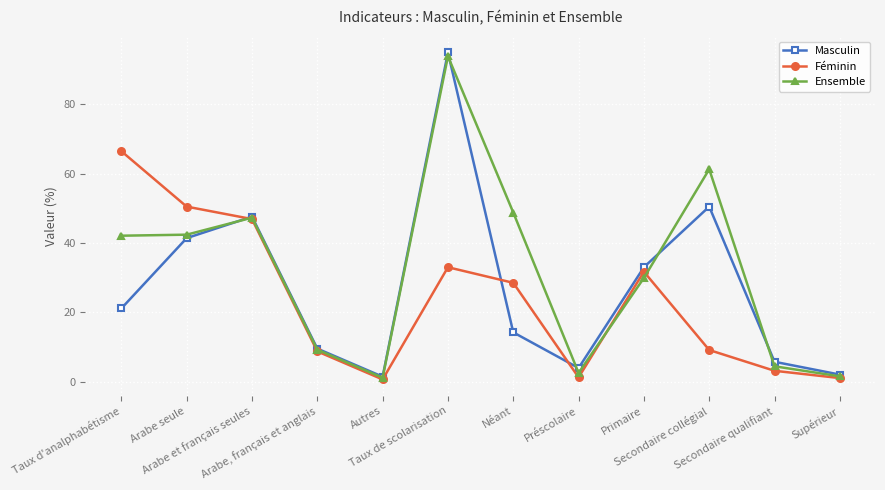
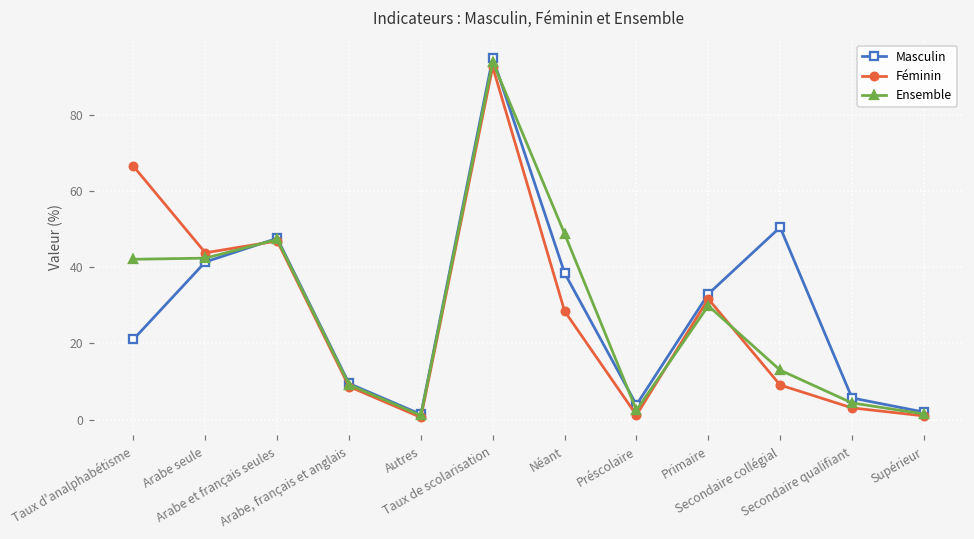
Féminin, Arabe seule: 51 -> 44
Féminin, Taux de scolarisation: 33 -> 93
Masculin, Néant: 14 -> 39
Ensemble, Secondaire collégial: 61 -> 13
